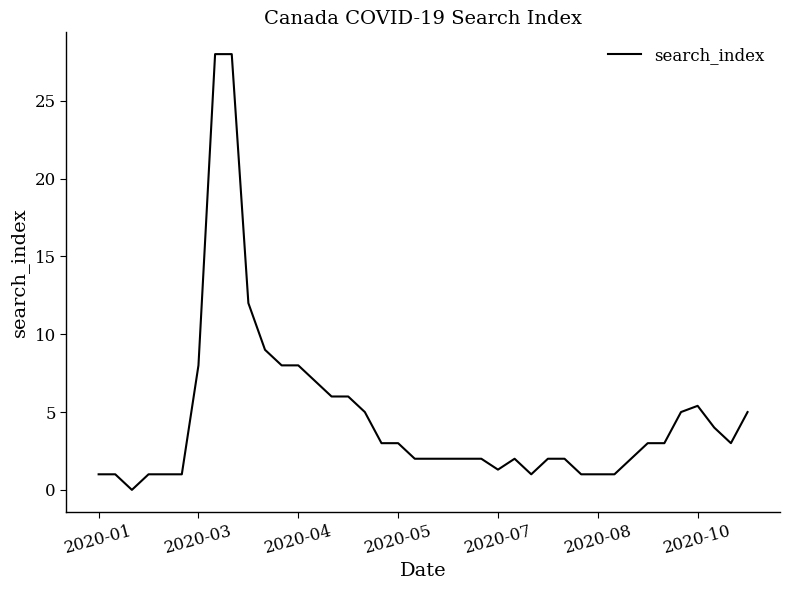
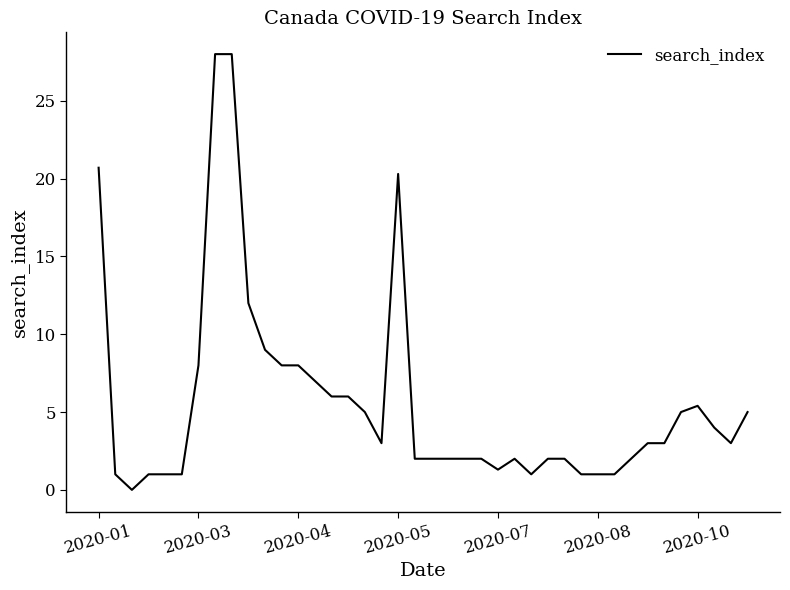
2020-01: 1.0 -> 20.7
2020-05: 3.0 -> 20.3
